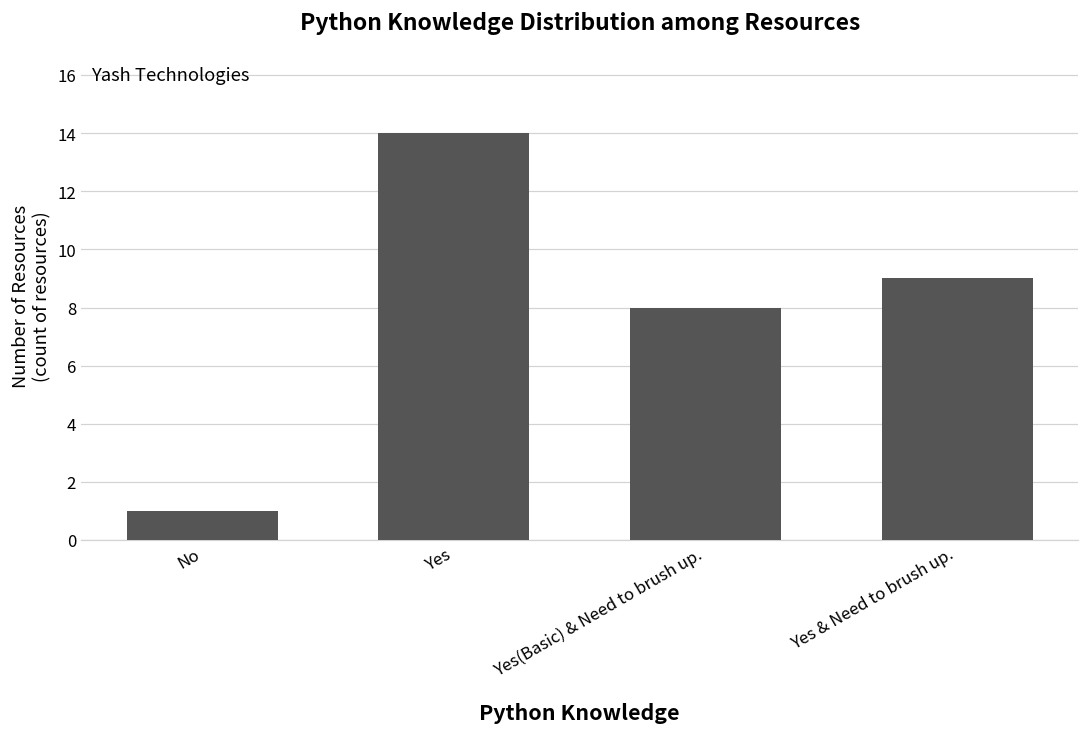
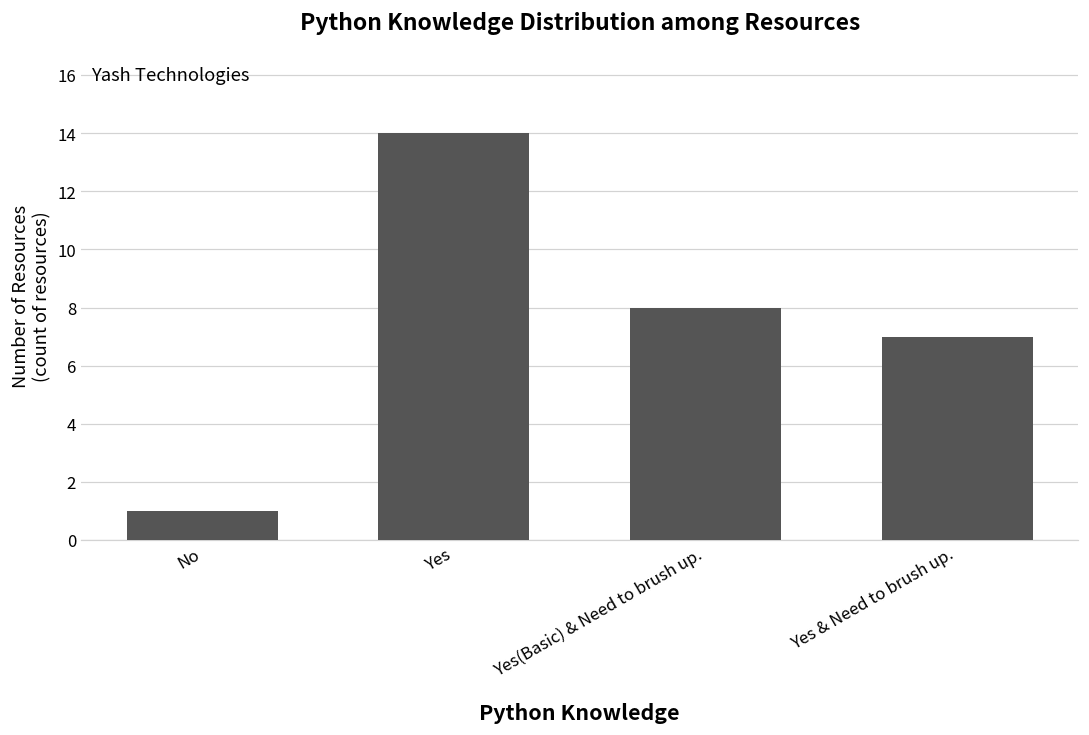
Yes & Need to brush up.: 9 -> 7
